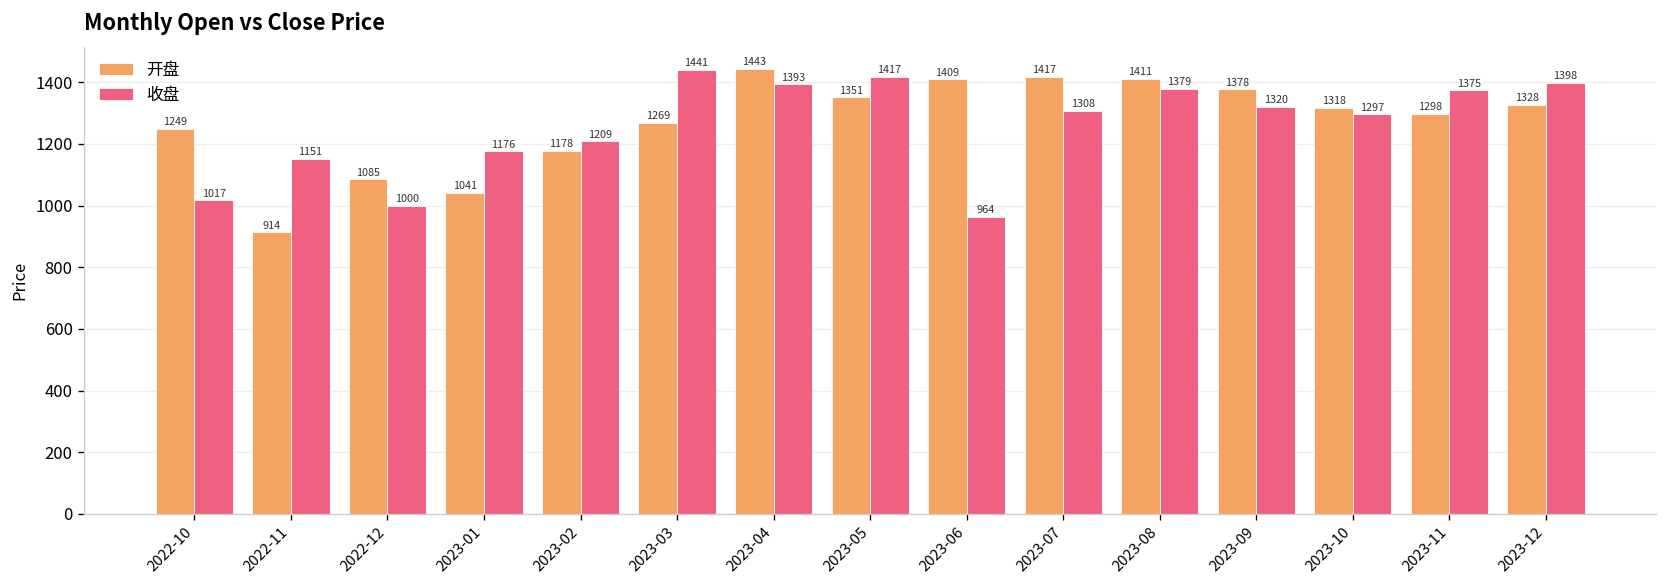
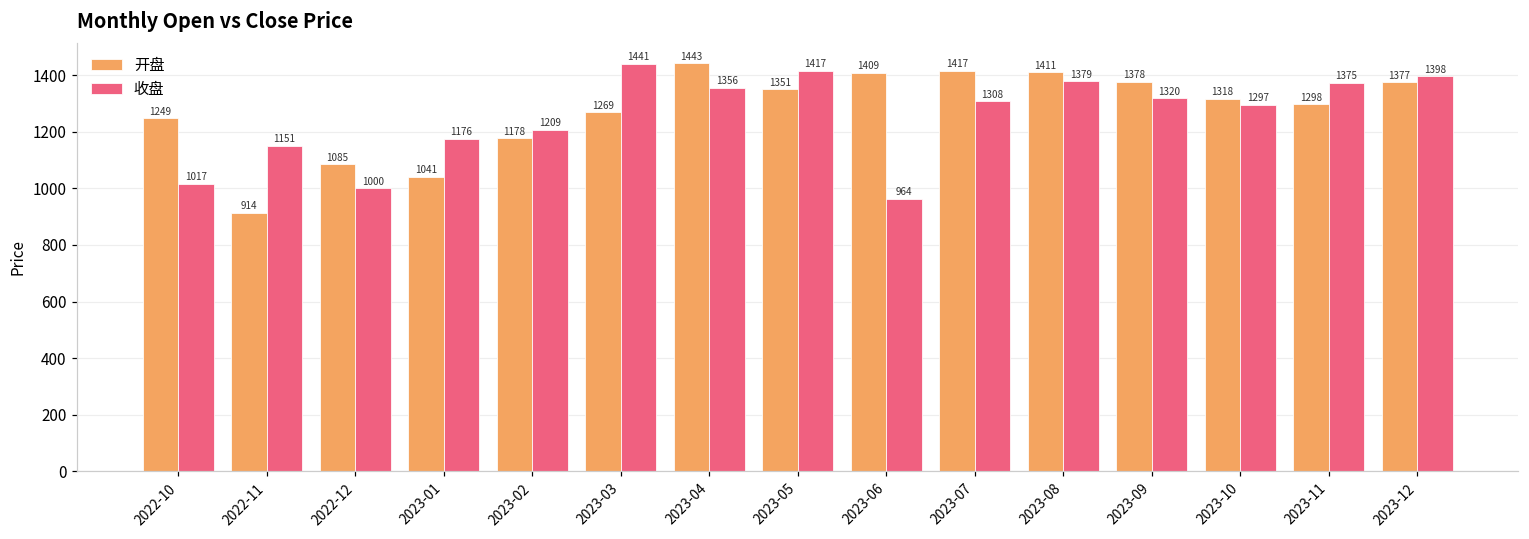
收盘, 2023-04: 1393 -> 1356
开盘, 2023-12: 1328 -> 1377
